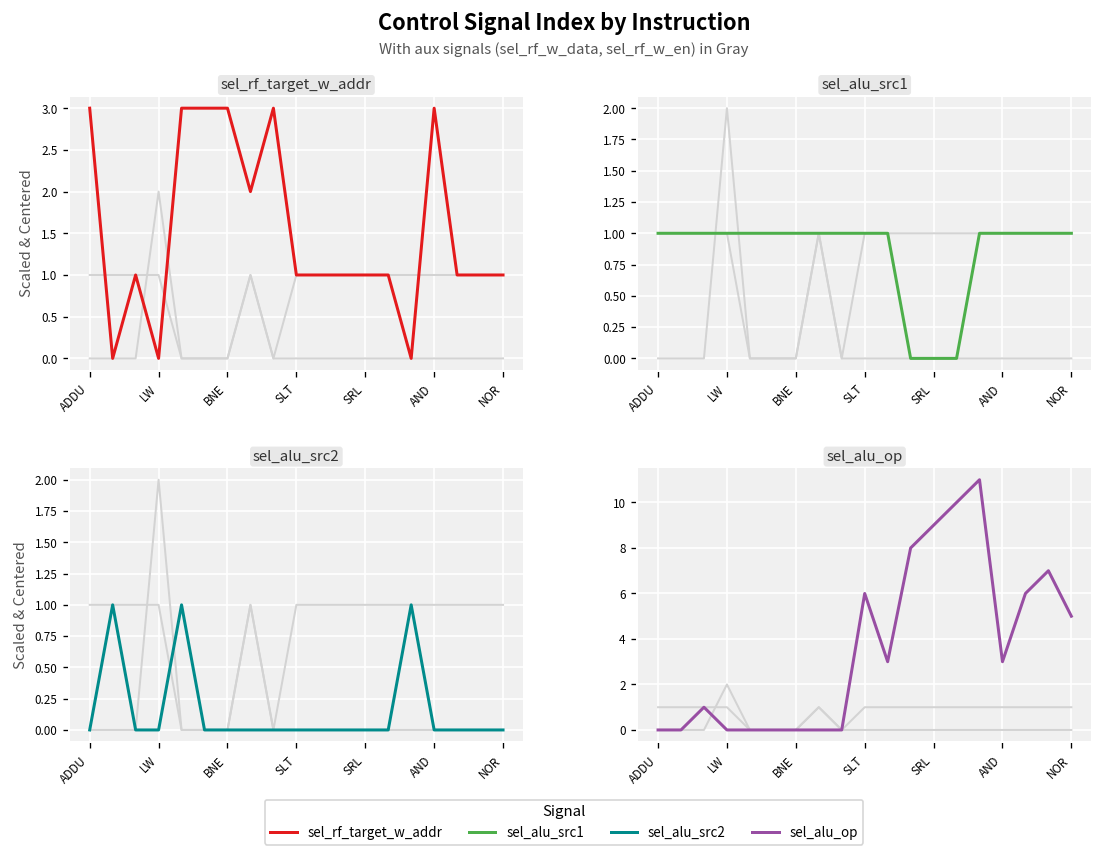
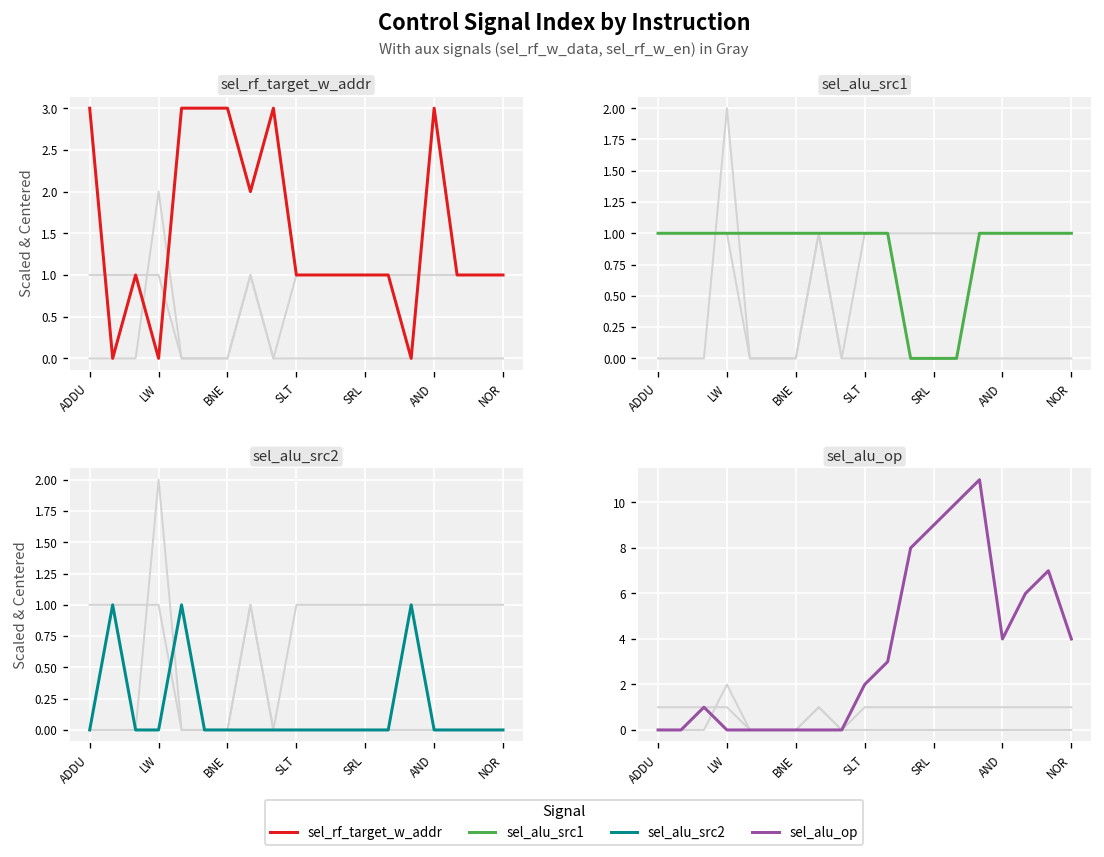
sel_alu_op, sel_alu_op, SLT: 6 -> 2
sel_alu_op, sel_alu_op, AND: 3 -> 4
sel_alu_op, sel_alu_op, NOR: 5 -> 4
